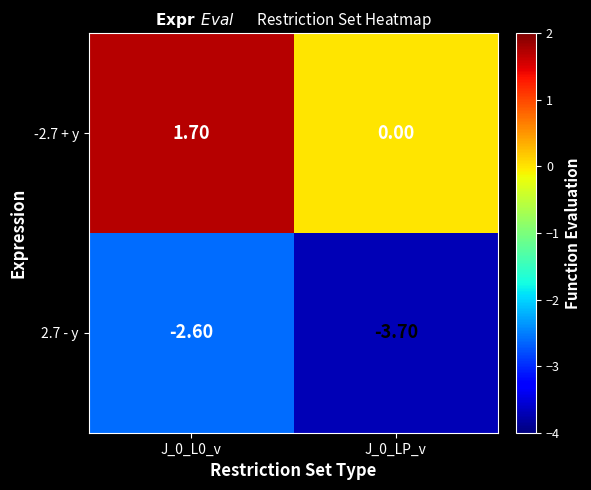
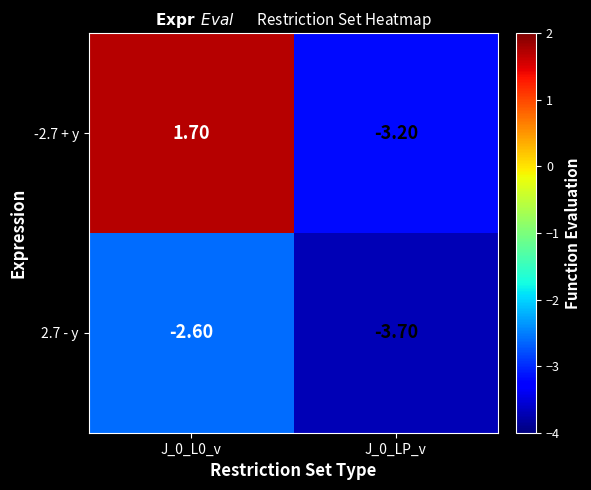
-2.7 + y, J_0_LP_v: 0.00 -> -3.20
